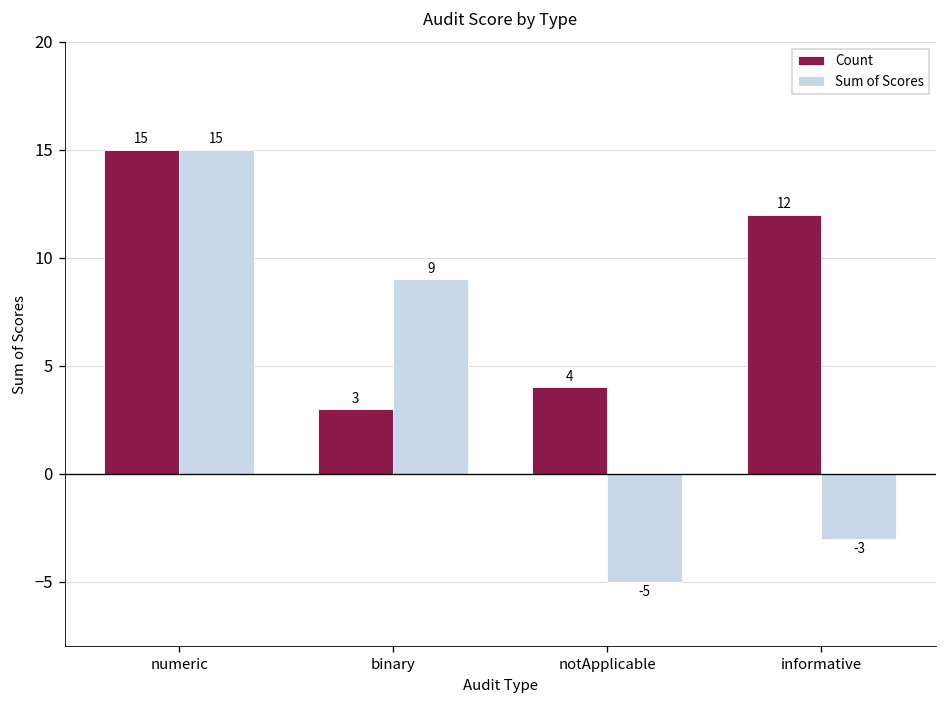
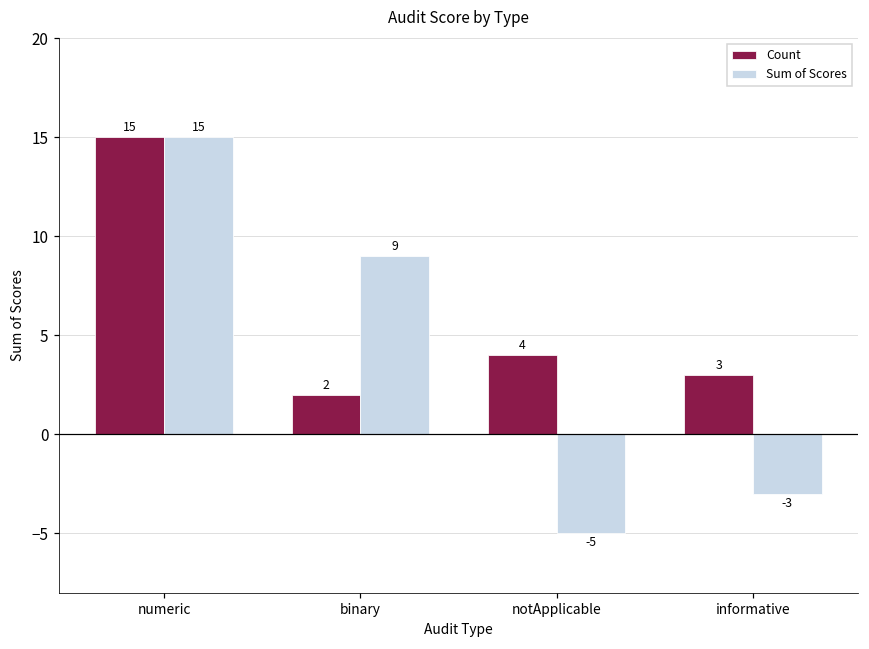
Count, binary: 3 -> 2
Count, informative: 12 -> 3
